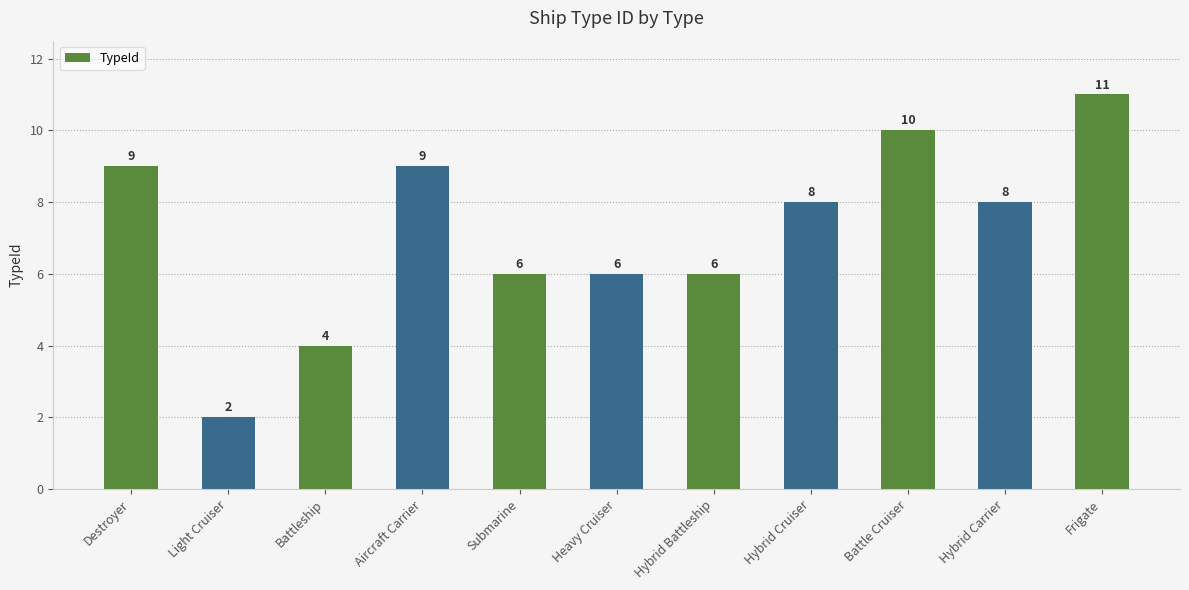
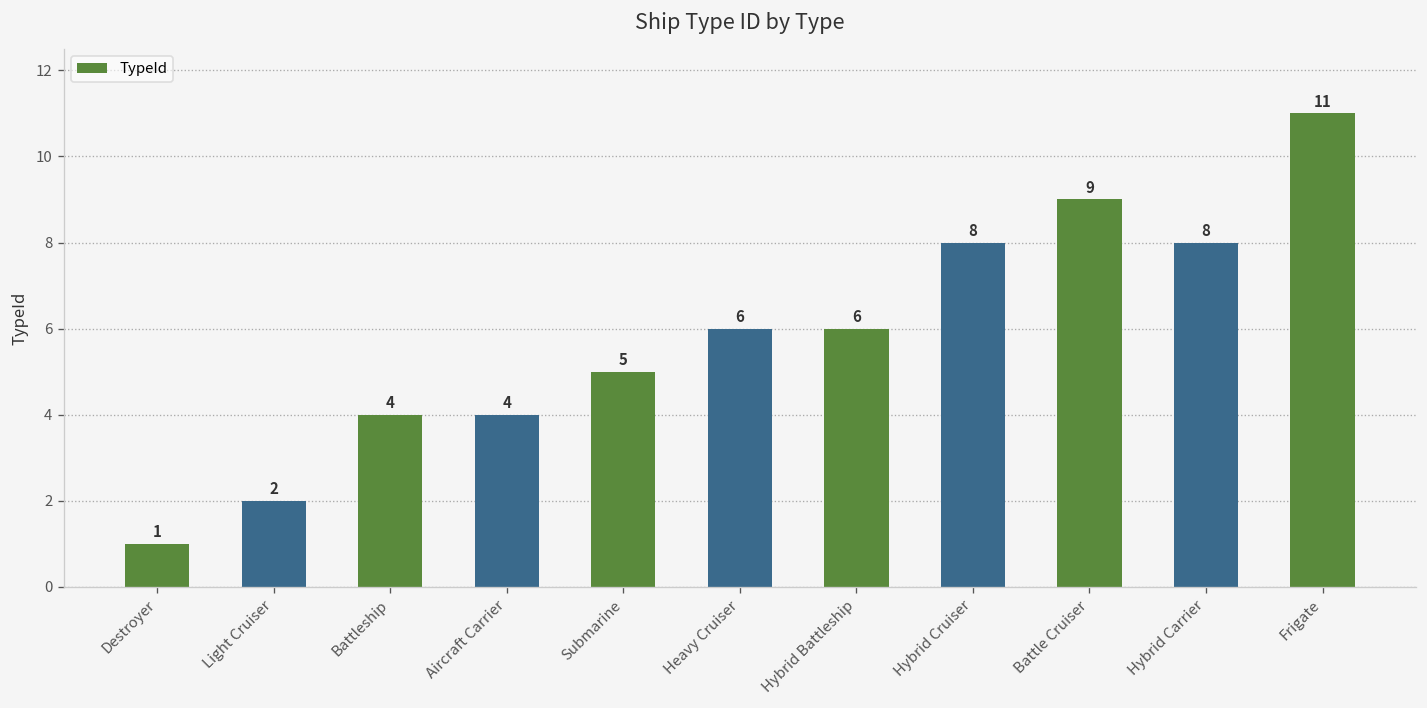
Destroyer: 9 -> 1
Aircraft Carrier: 9 -> 4
Submarine: 6 -> 5
Battle Cruiser: 10 -> 9
